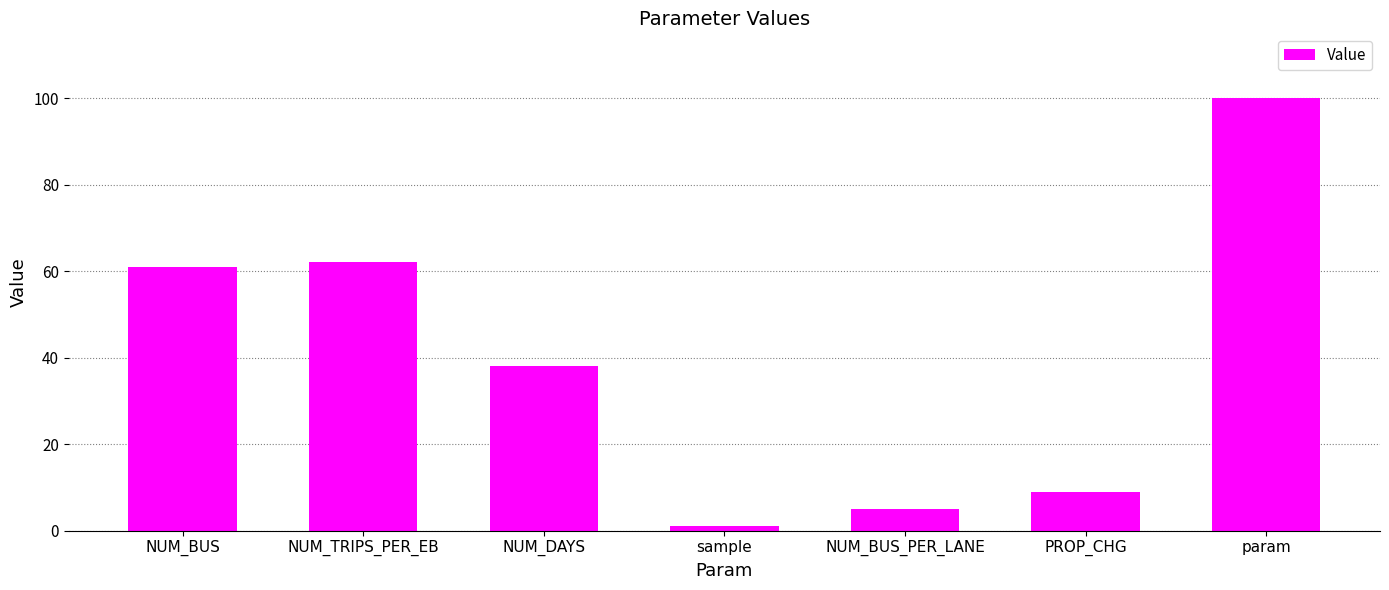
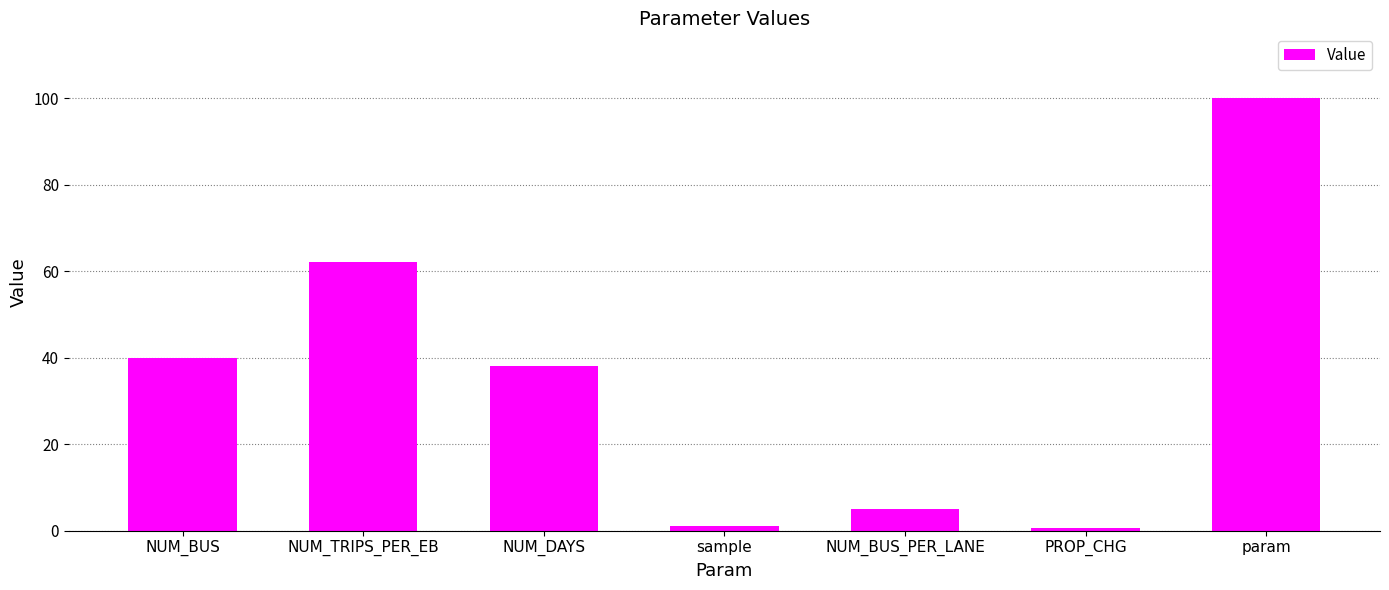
NUM_BUS: 61 -> 40
PROP_CHG: 9 -> 1
